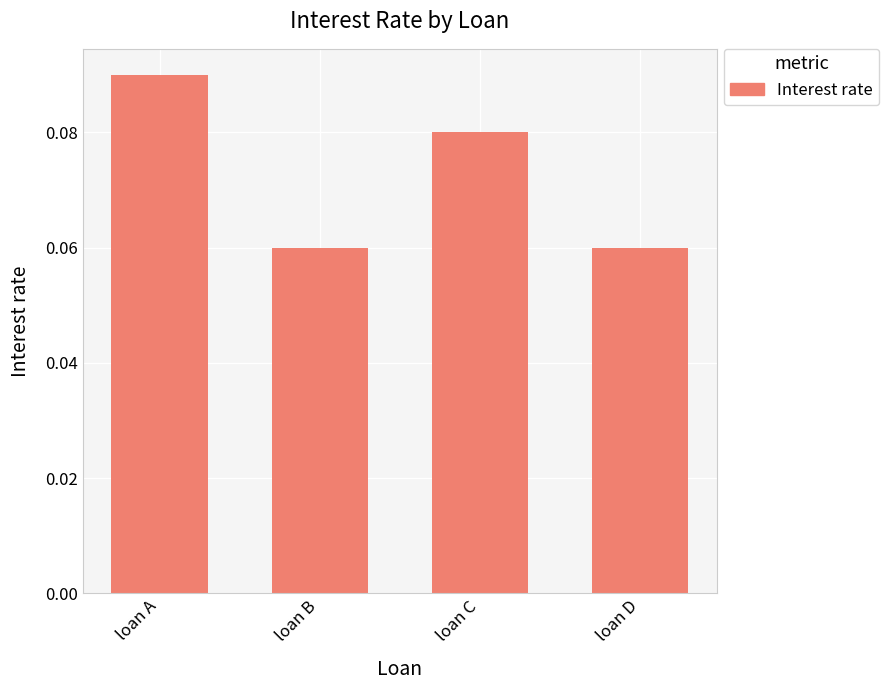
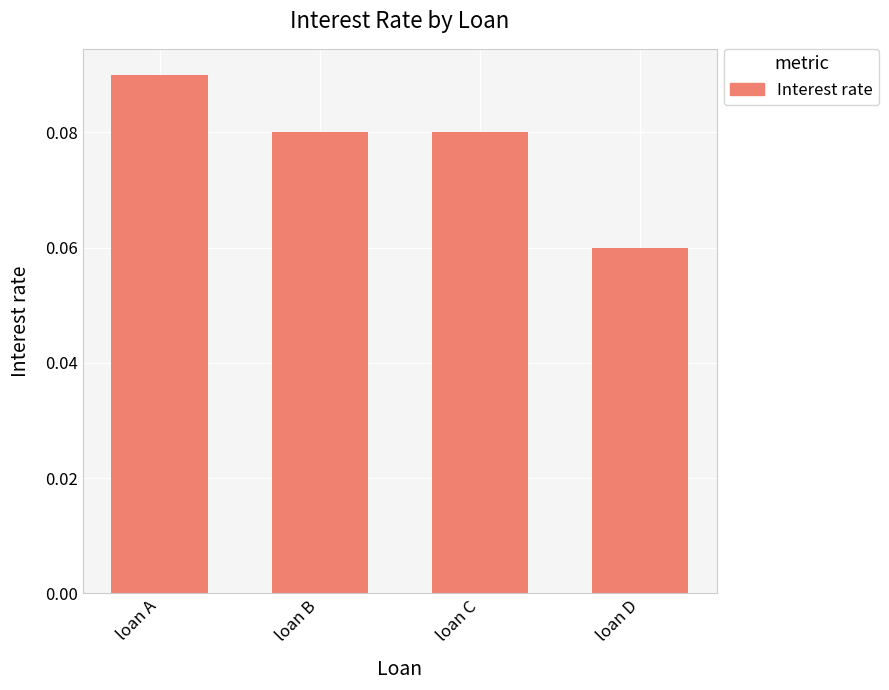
loan B: 0.06 -> 0.08
